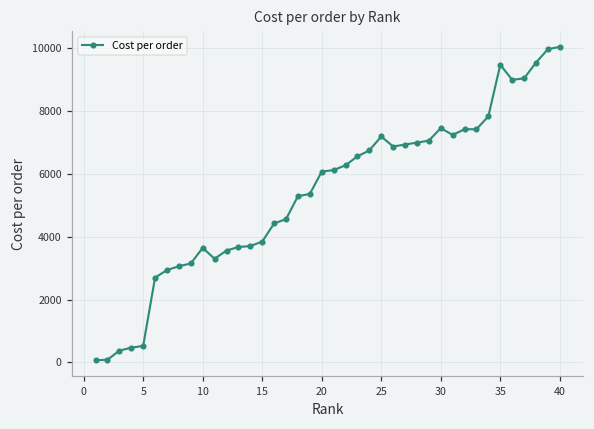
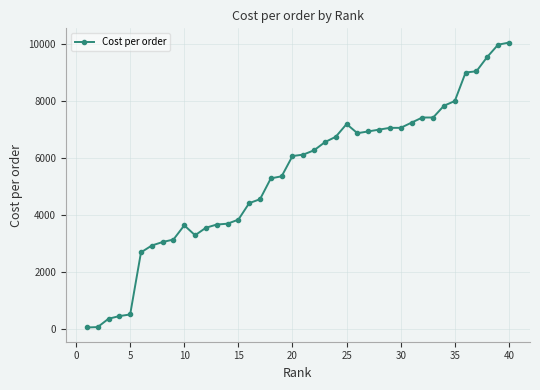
30: 7500 -> 7100
35: 9500 -> 8000
